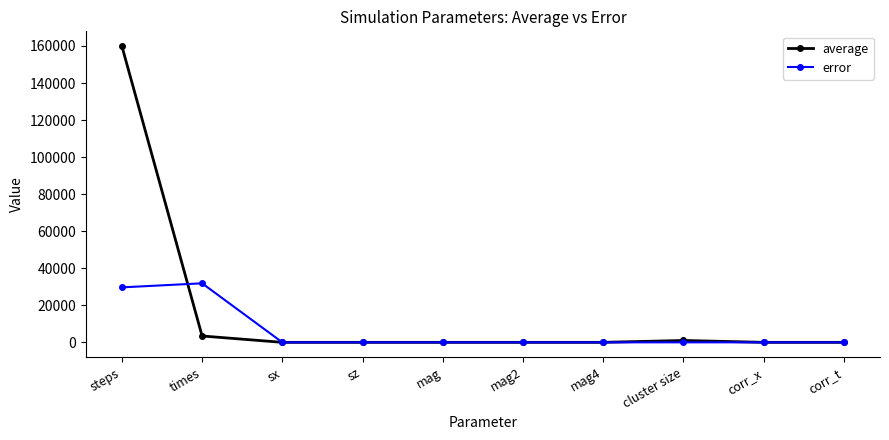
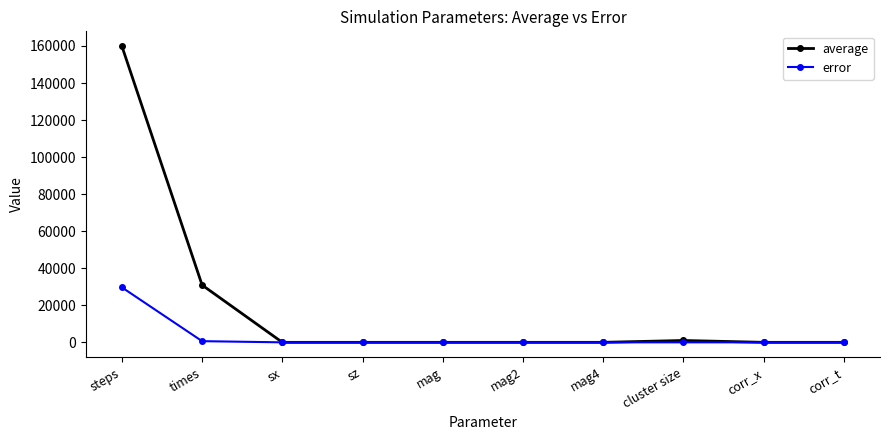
average, times: 3000 -> 31000
error, times: 32000 -> 1000
